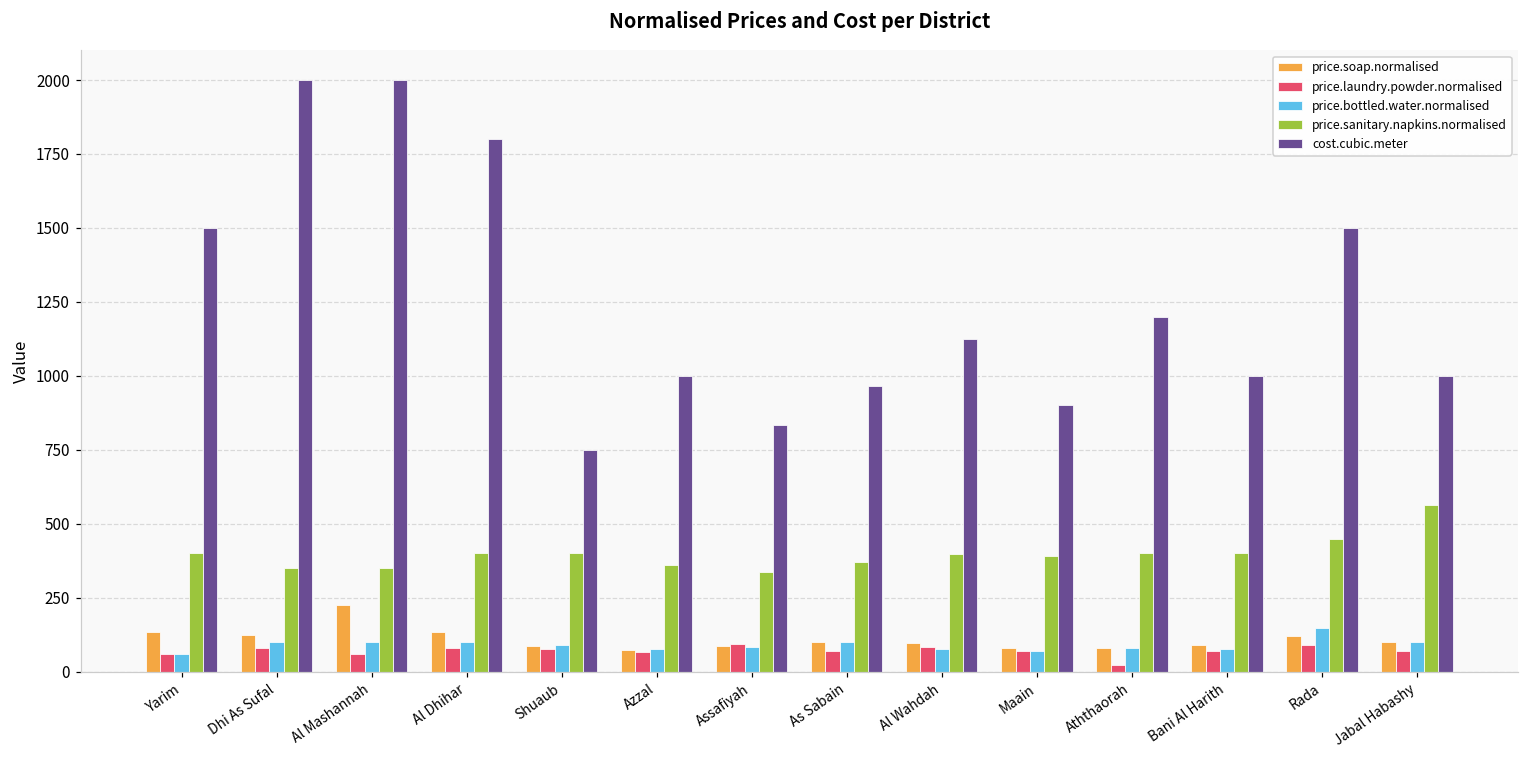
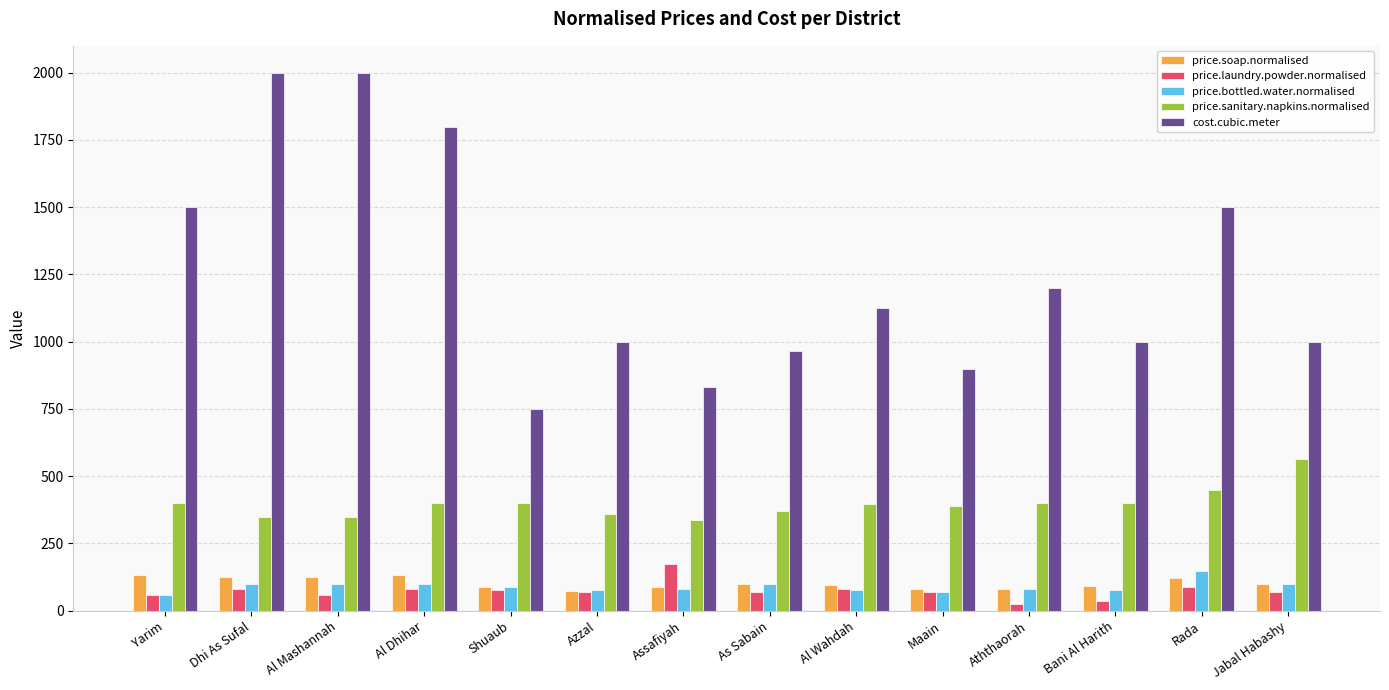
price.soap.normalised, Al Mashannah: 230 -> 130
price.laundry.powder.normalised, Assafiyah: 100 -> 170
price.laundry.powder.normalised, Bani Al Harith: 70 -> 40
